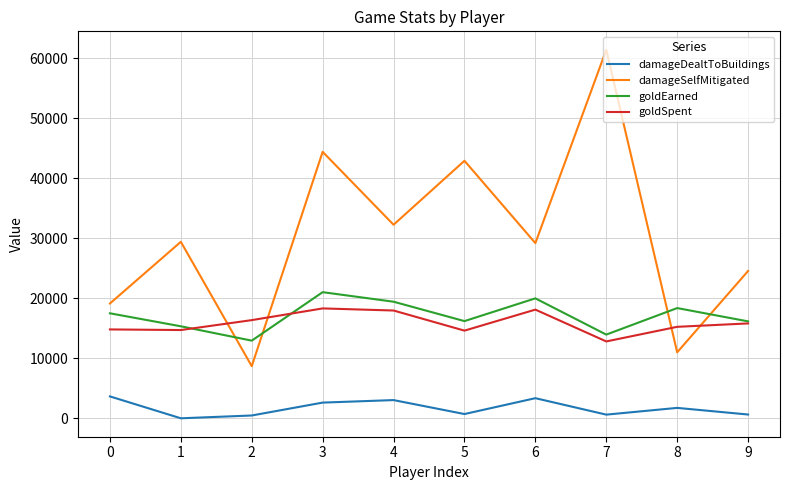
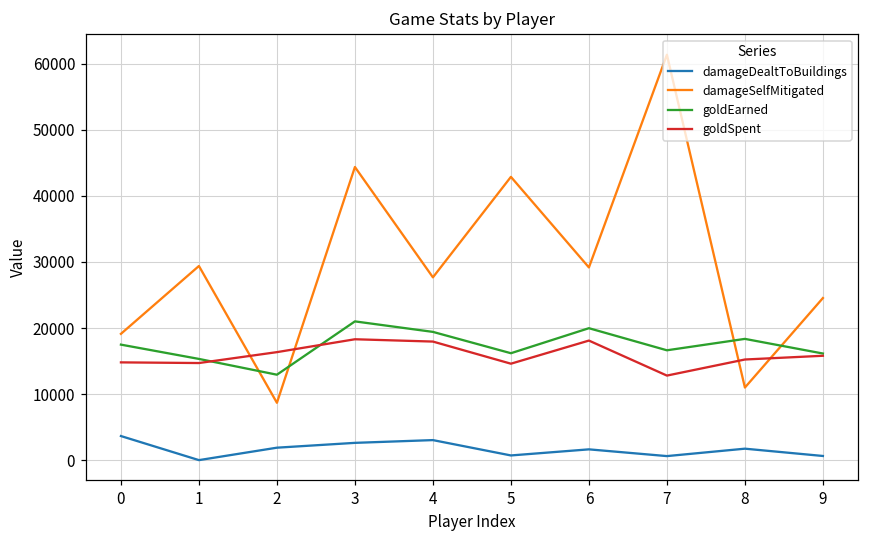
damageDealtToBuildings, 2: 0 -> 2000
damageSelfMitigated, 4: 32000 -> 28000
damageDealtToBuildings, 6: 3000 -> 2000
goldEarned, 7: 14000 -> 17000
